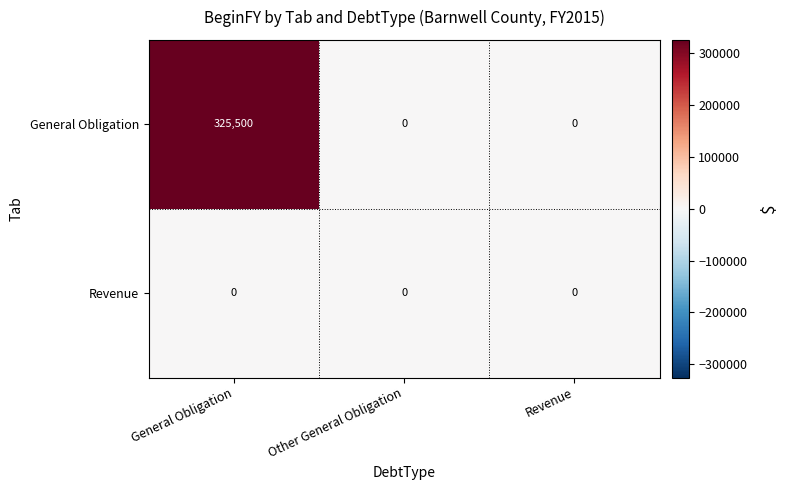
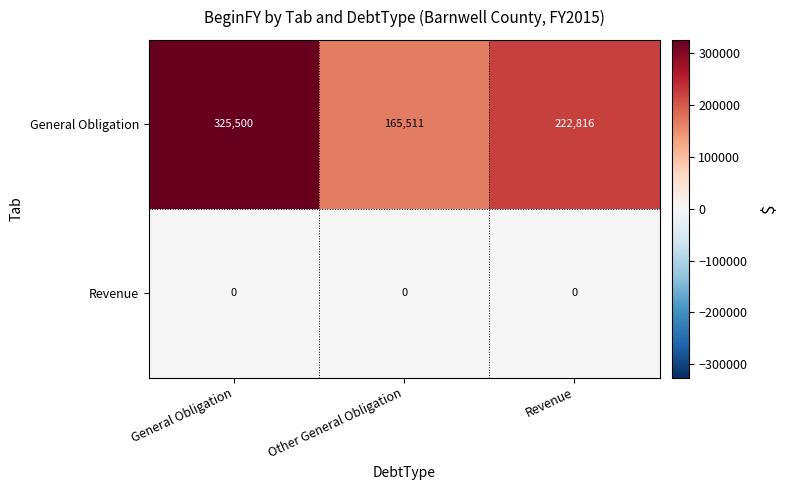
General Obligation, Other General Obligation: 0 -> 165,511
General Obligation, Revenue: 0 -> 222,816
